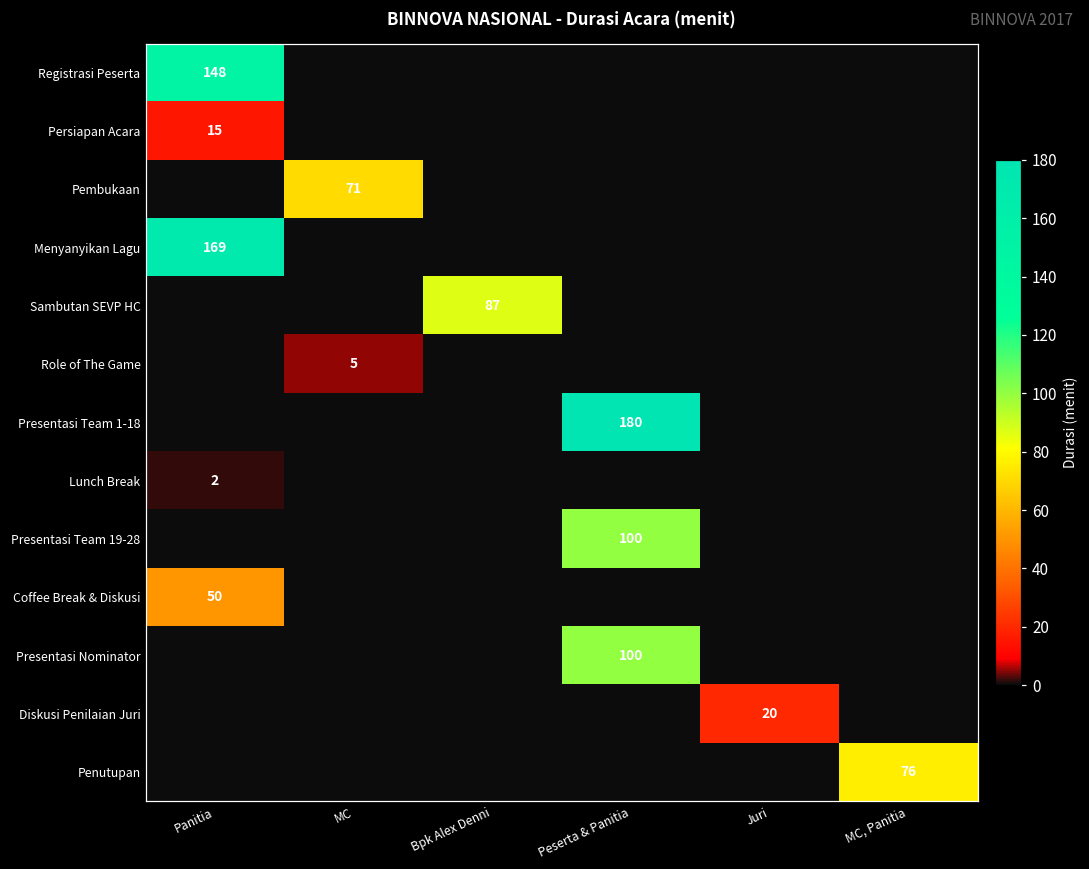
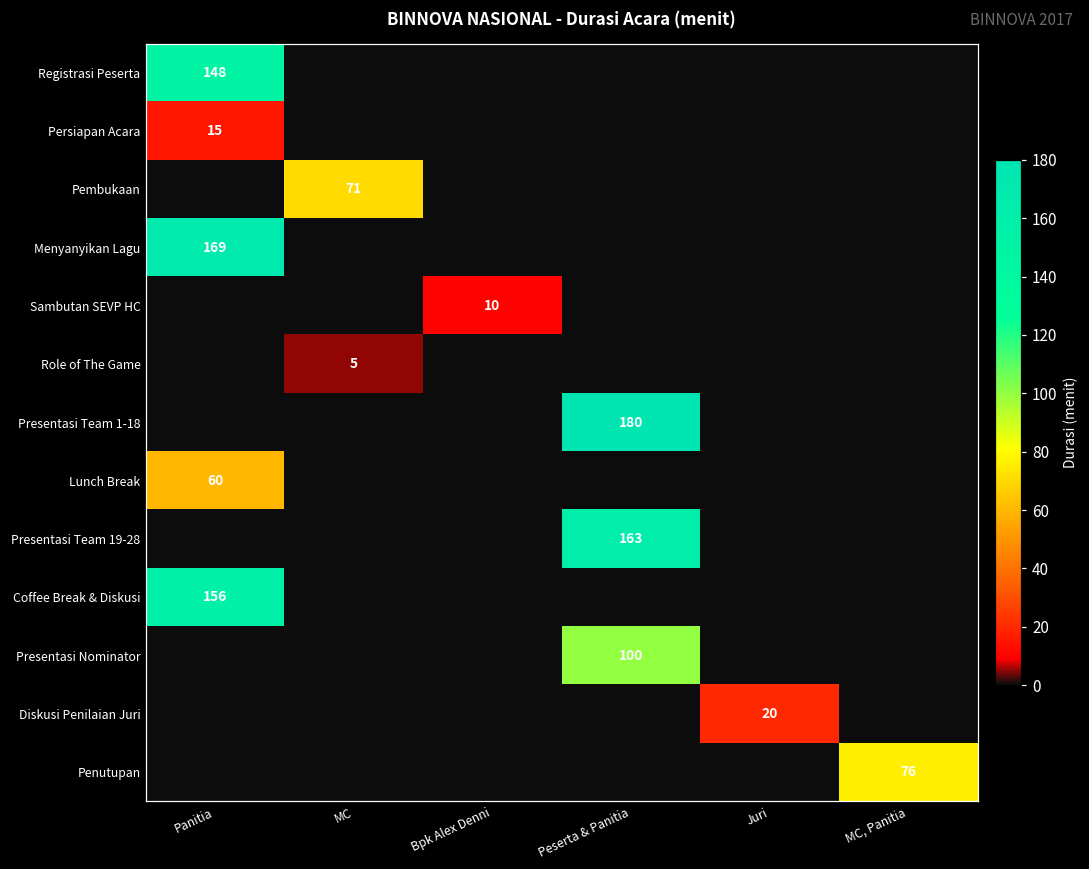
Sambutan SEVP HC, Bpk Alex Denni: 87 -> 10
Lunch Break, Panitia: 2 -> 60
Presentasi Team 19-28, Peserta & Panitia: 100 -> 163
Coffee Break & Diskusi, Panitia: 50 -> 156
